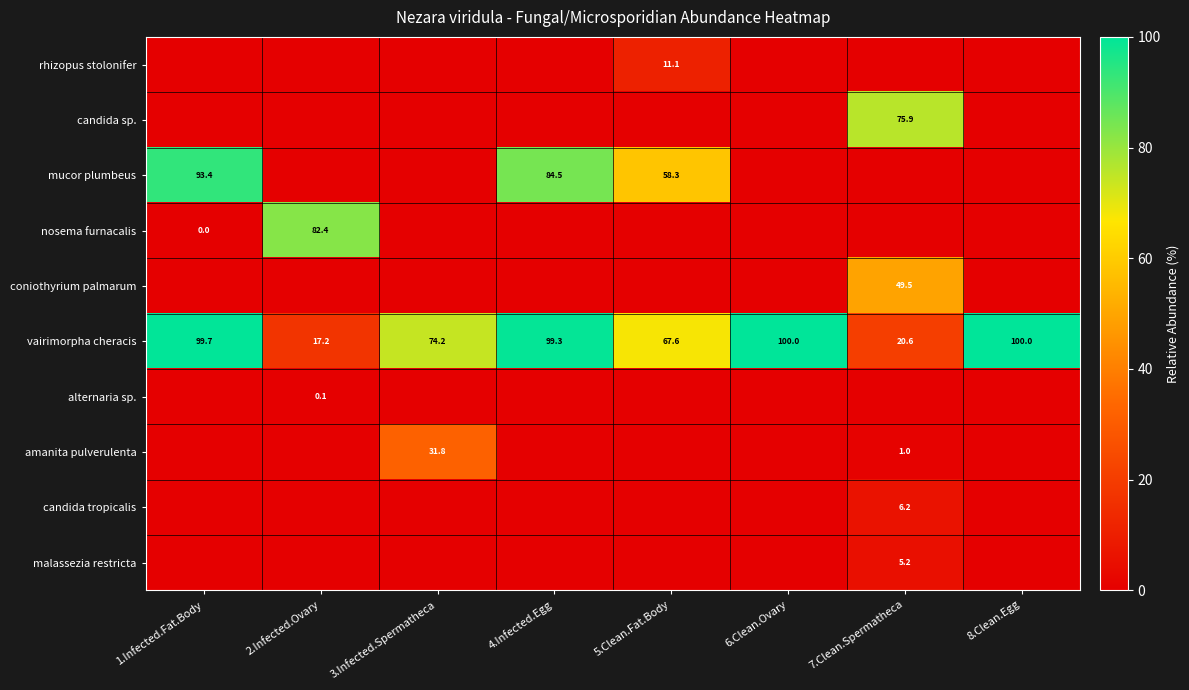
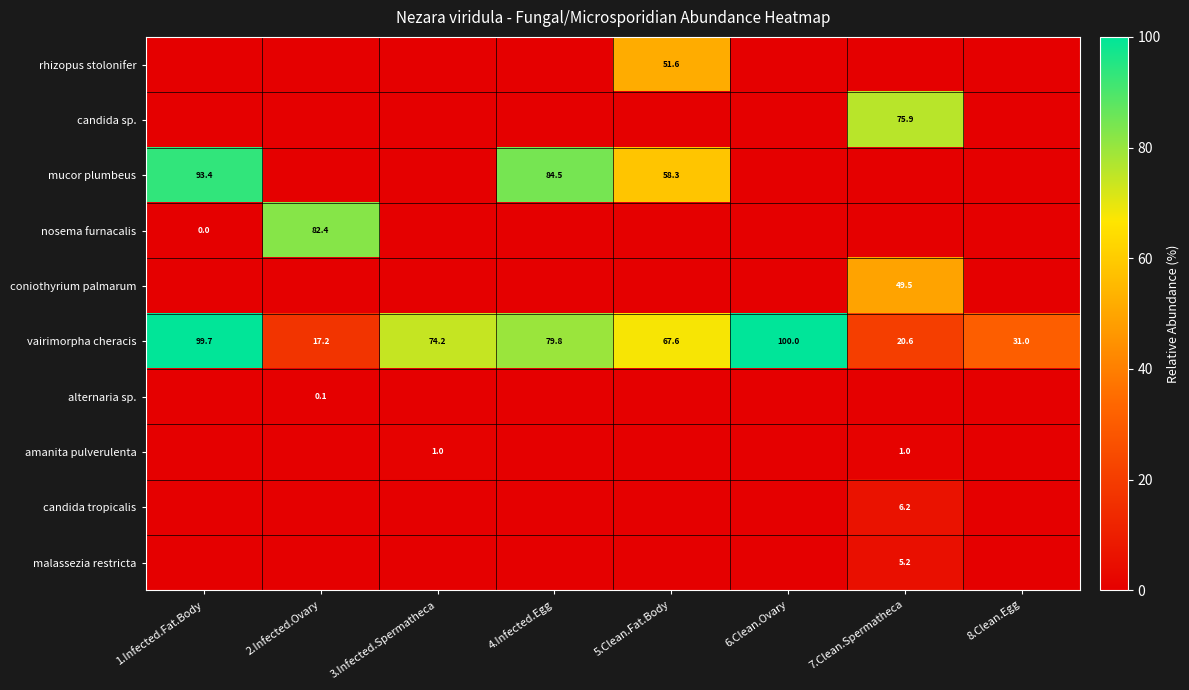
rhizopus stolonifer, 5.Clean.Fat.Body: 11.1 -> 51.6
vairimorpha cheracis, 4.Infected.Egg: 99.3 -> 79.8
vairimorpha cheracis, 8.Clean.Egg: 100.0 -> 31.0
amanita pulverulenta, 3.Infected.Spermatheca: 31.8 -> 1.0
